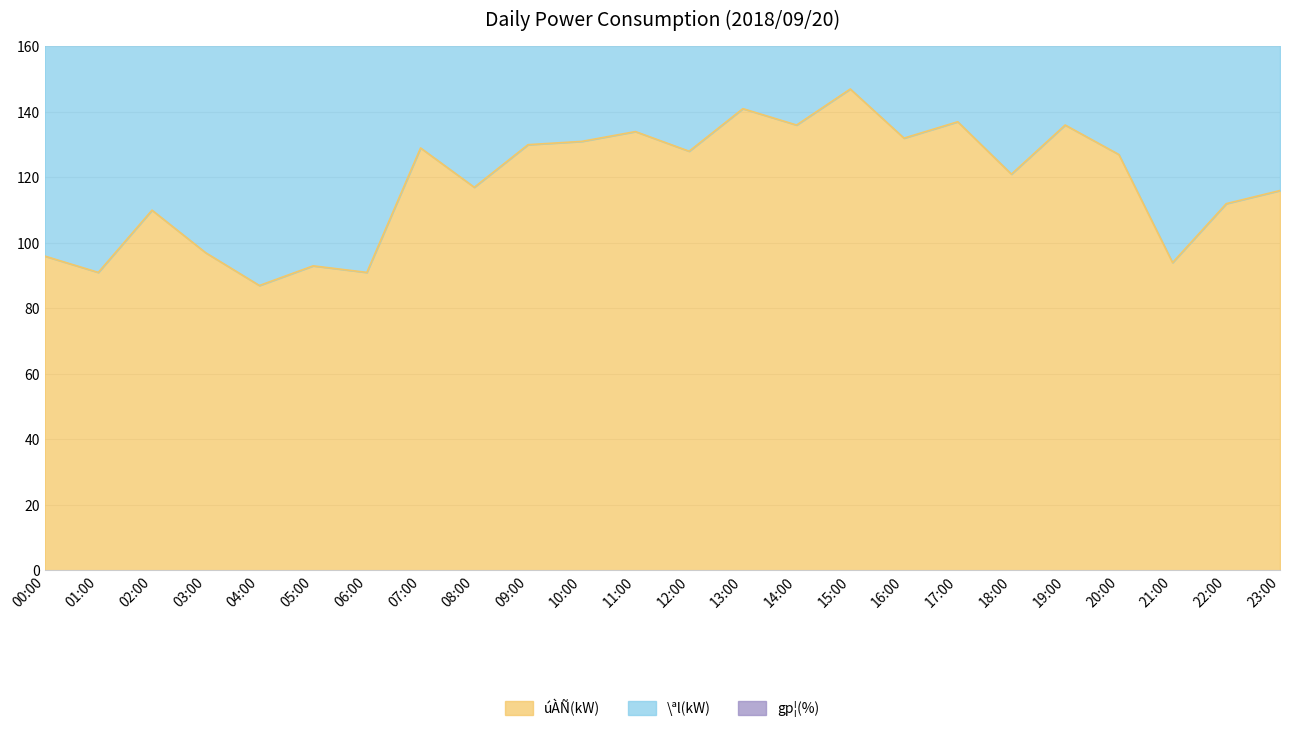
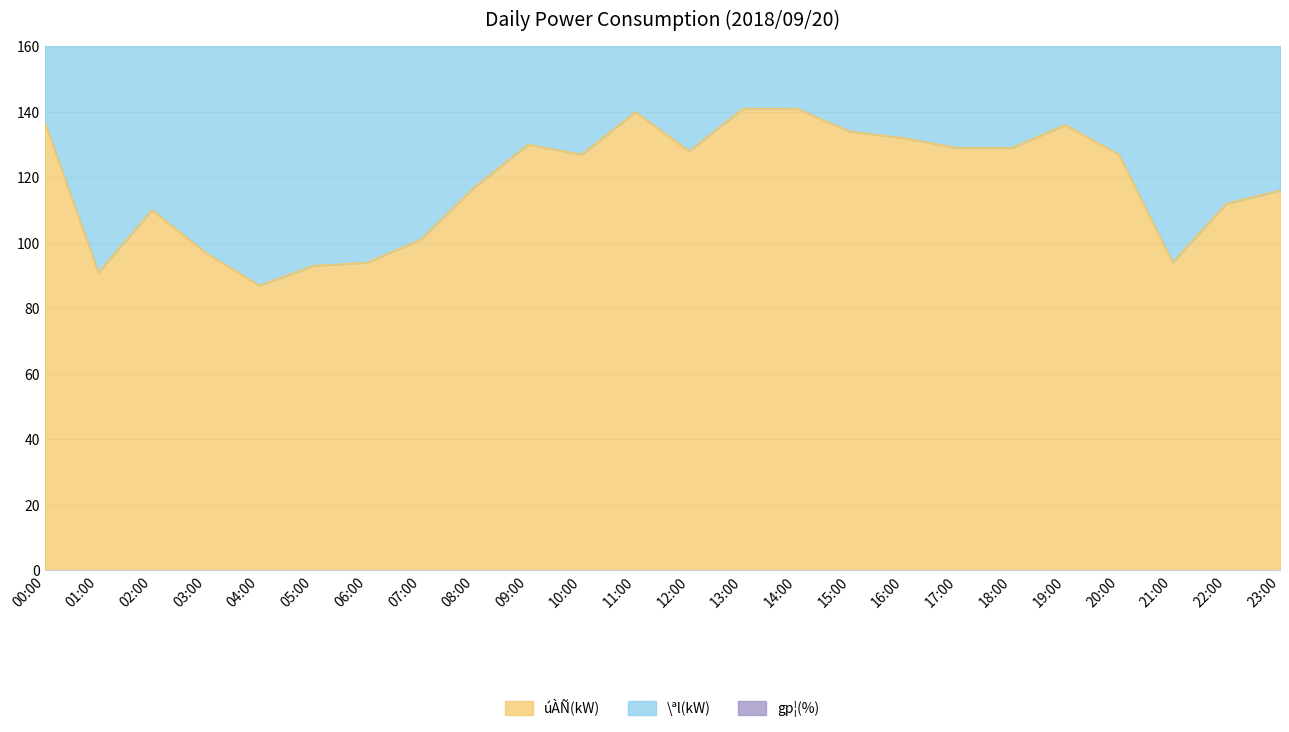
úÀÑ(kW), 00:00: 96 -> 137
úÀÑ(kW), 06:00: 91 -> 94
úÀÑ(kW), 07:00: 129 -> 101
úÀÑ(kW), 10:00: 131 -> 127
úÀÑ(kW), 11:00: 134 -> 140
úÀÑ(kW), 14:00: 136 -> 141
úÀÑ(kW), 15:00: 147 -> 134
úÀÑ(kW), 17:00: 137 -> 129
úÀÑ(kW), 18:00: 121 -> 129
